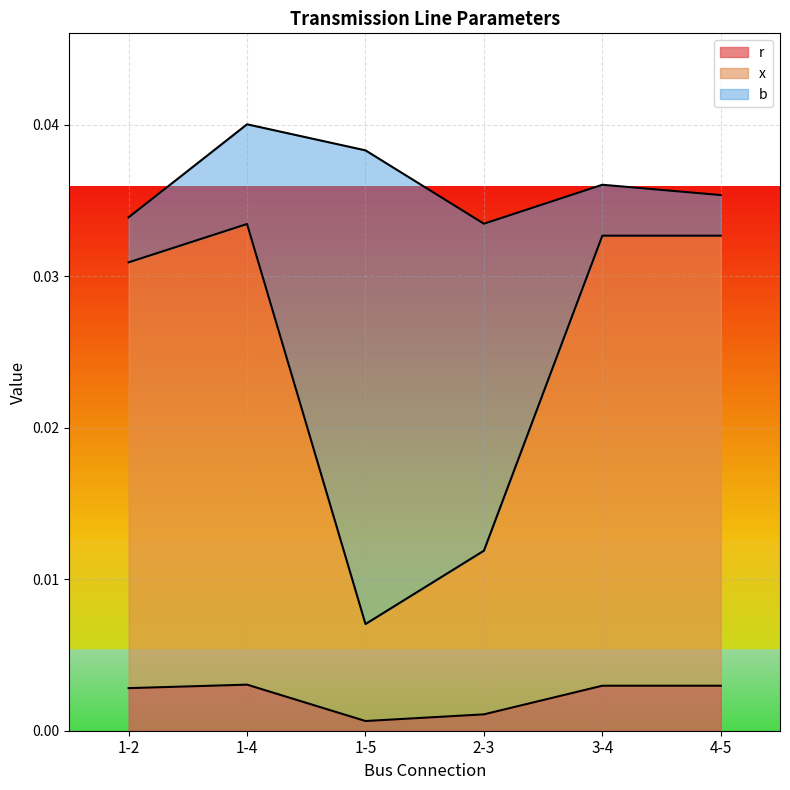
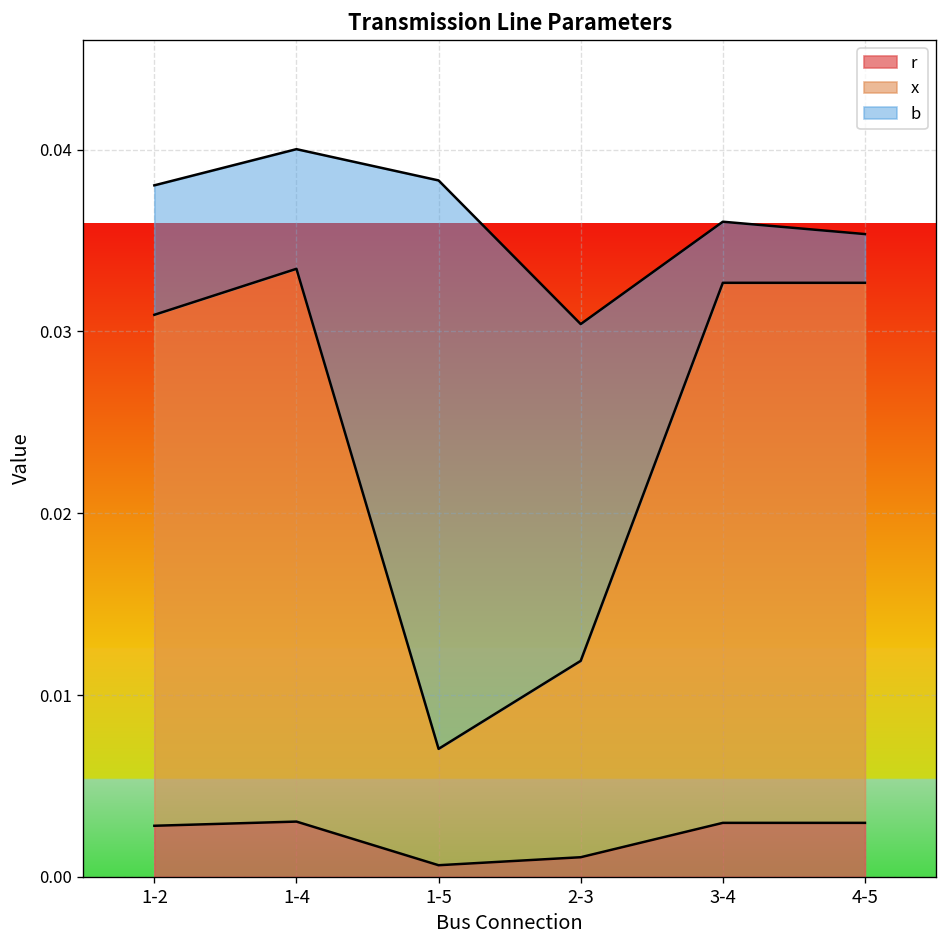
b, 1-2: 0.0030 -> 0.0071
b, 2-3: 0.0216 -> 0.0185
